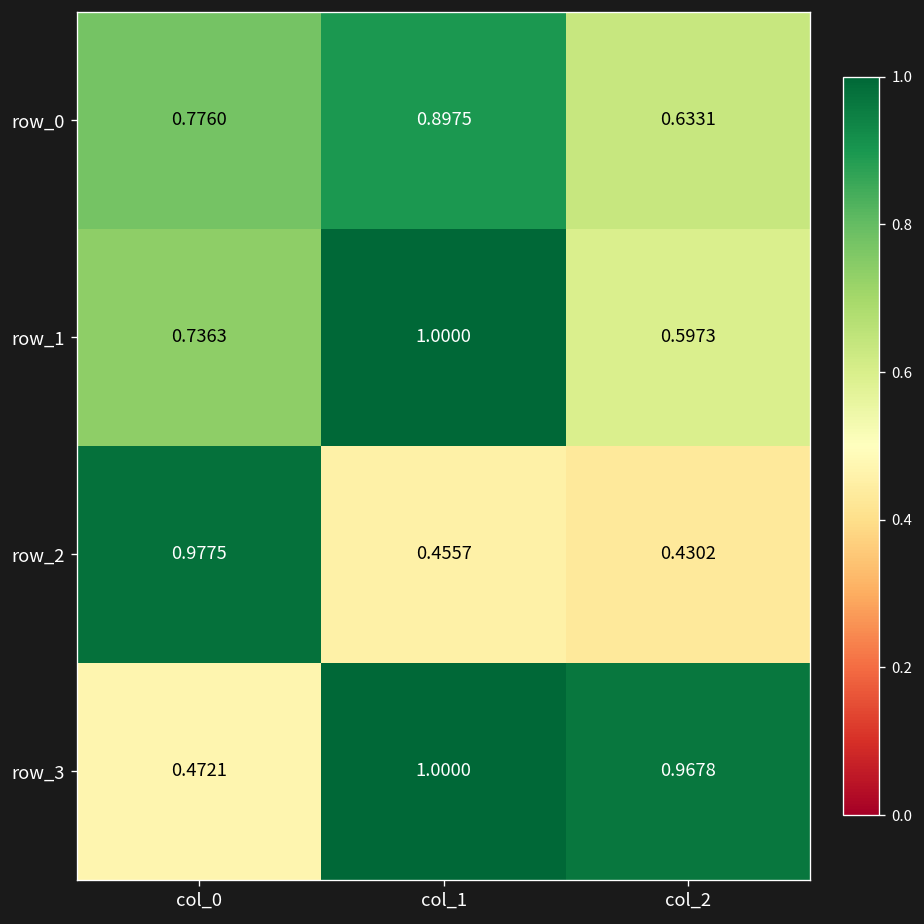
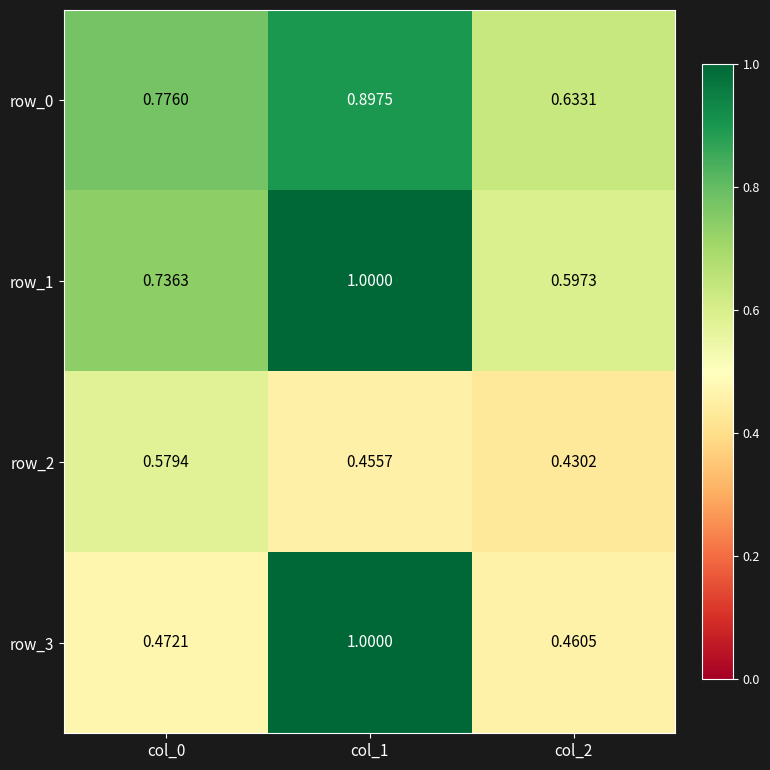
row_2, col_0: 0.9775 -> 0.5794
row_3, col_2: 0.9678 -> 0.4605
